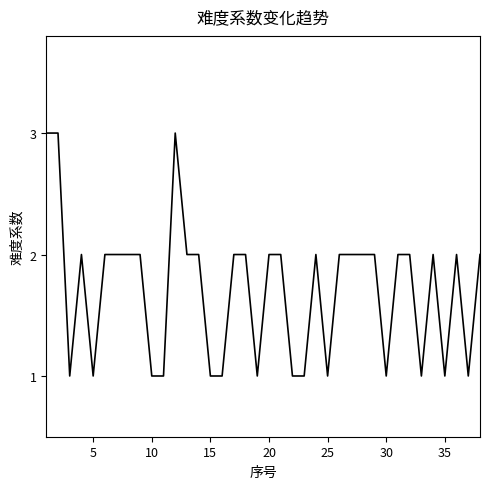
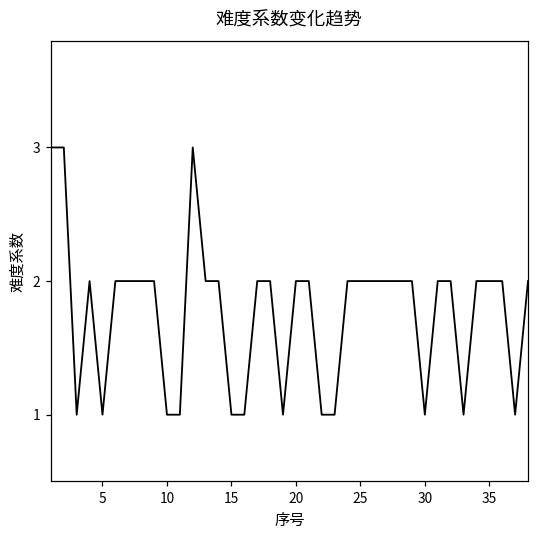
25: 1 -> 2
35: 1 -> 2
